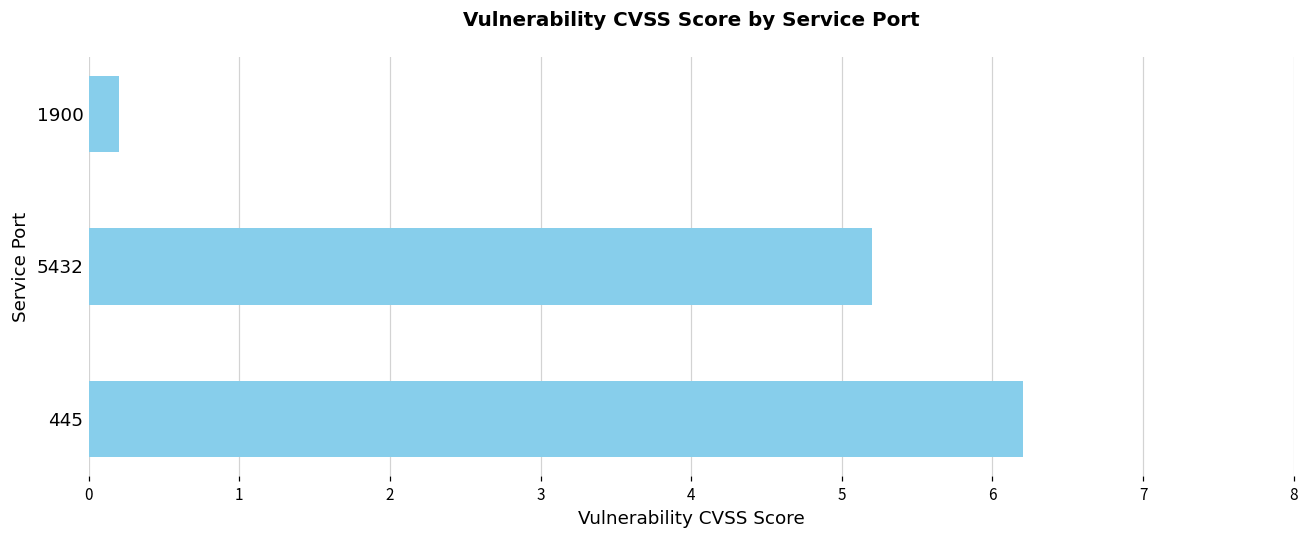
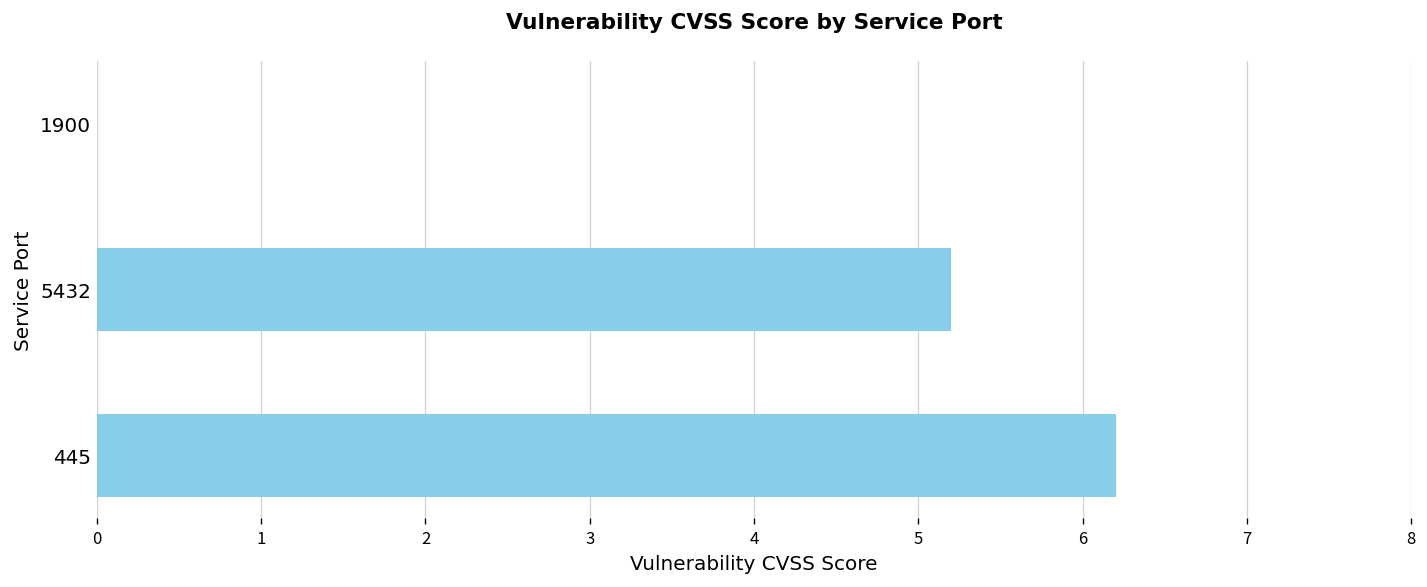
1900: 0.2 -> 0.0
